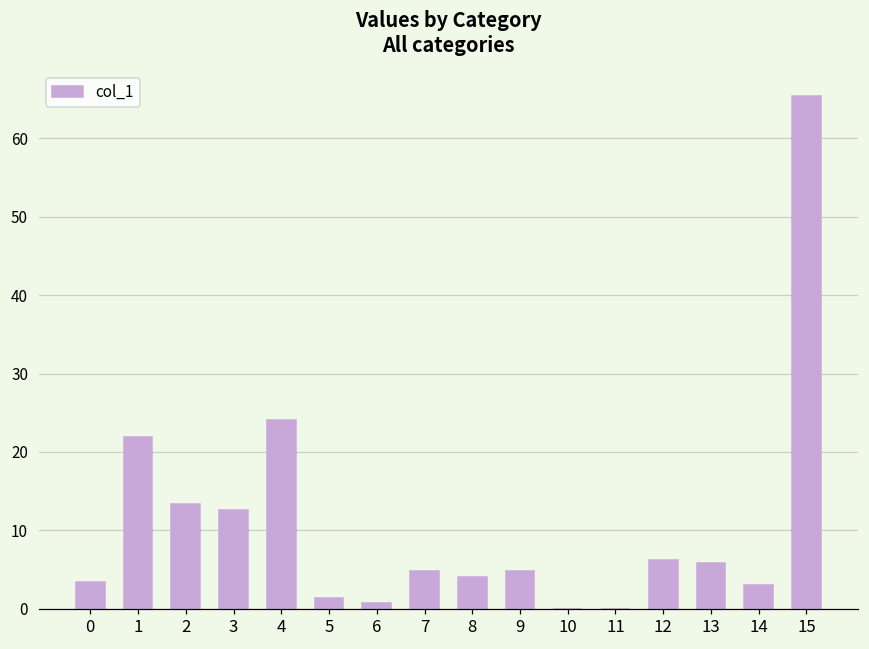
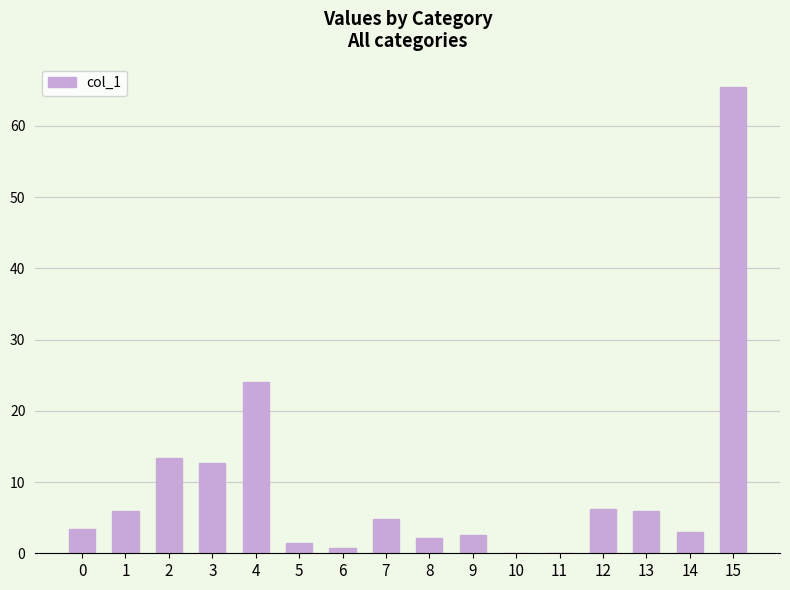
1: 22 -> 6
8: 4 -> 2
9: 5 -> 3
